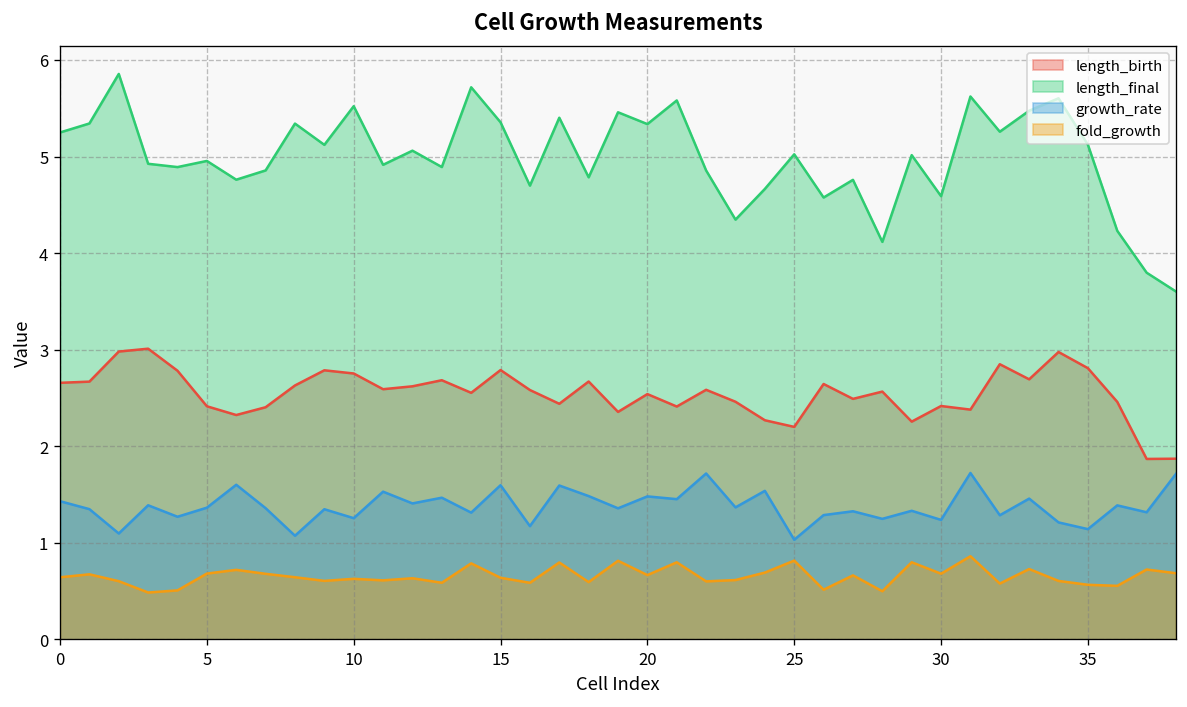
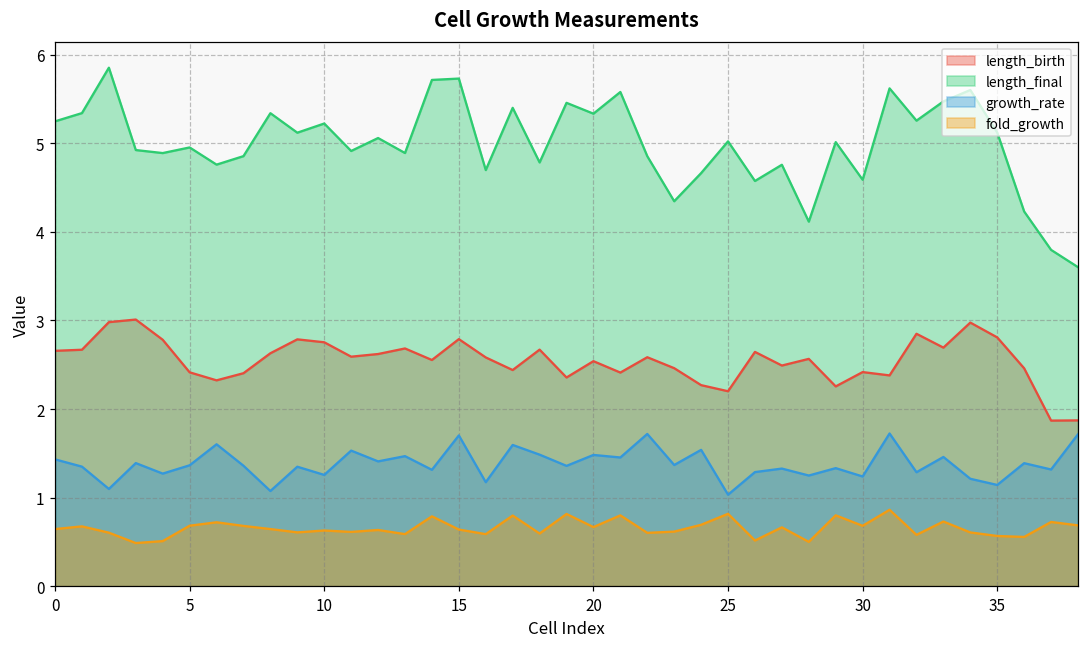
length_final, 10: 5.5 -> 5.2
length_final, 15: 5.4 -> 5.7
growth_rate, 15: 1.6 -> 1.7
